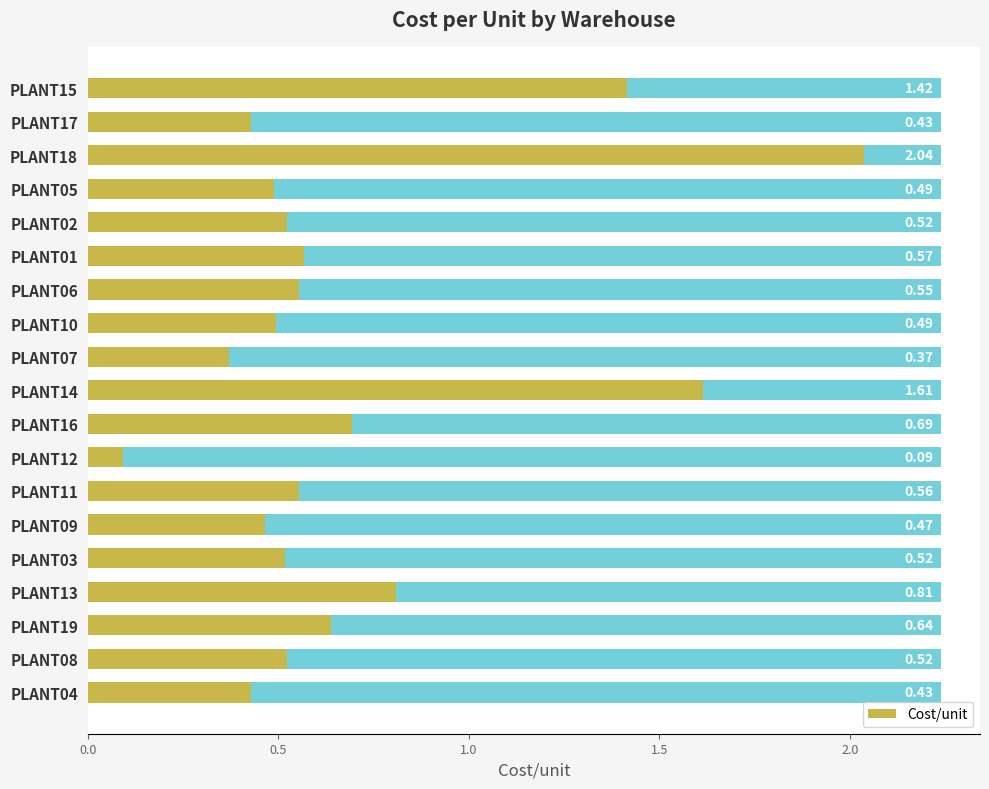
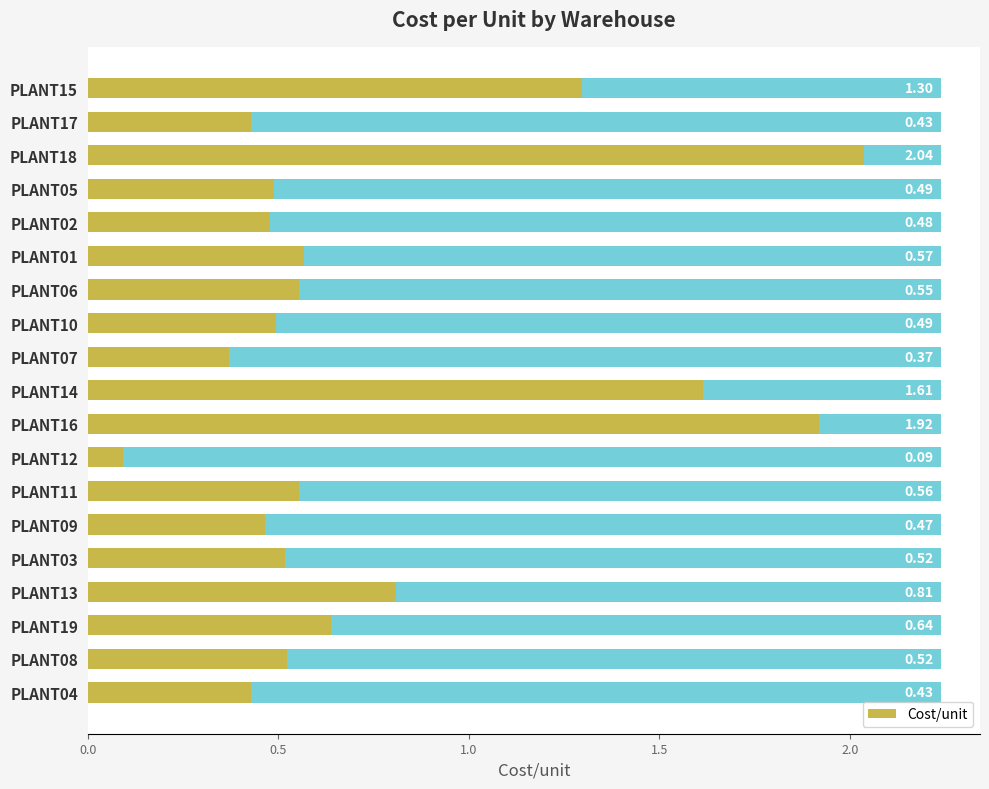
Cost/unit, PLANT15: 1.42 -> 1.30
Cost/unit, PLANT02: 0.52 -> 0.48
Cost/unit, PLANT16: 0.69 -> 1.92
